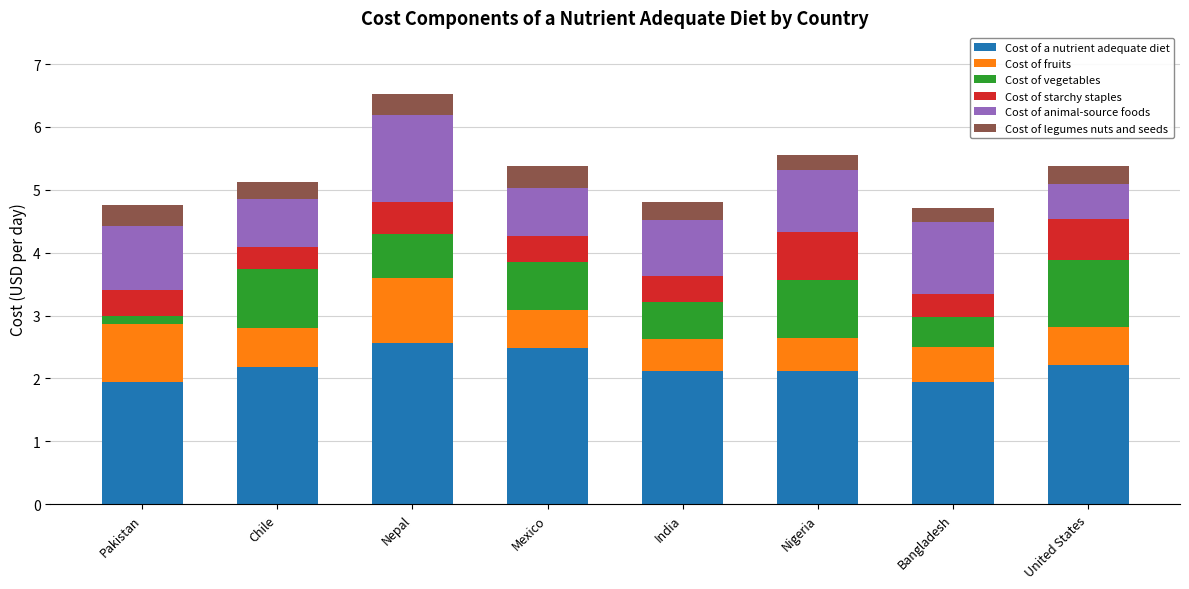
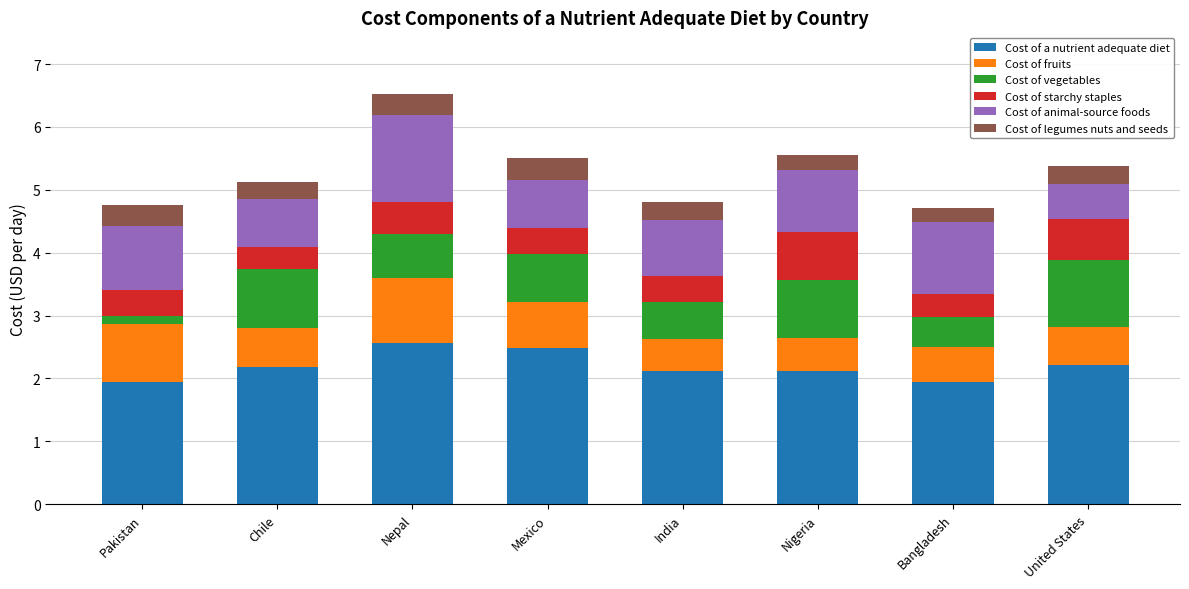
Cost of fruits, Mexico: 0.6 -> 0.7
